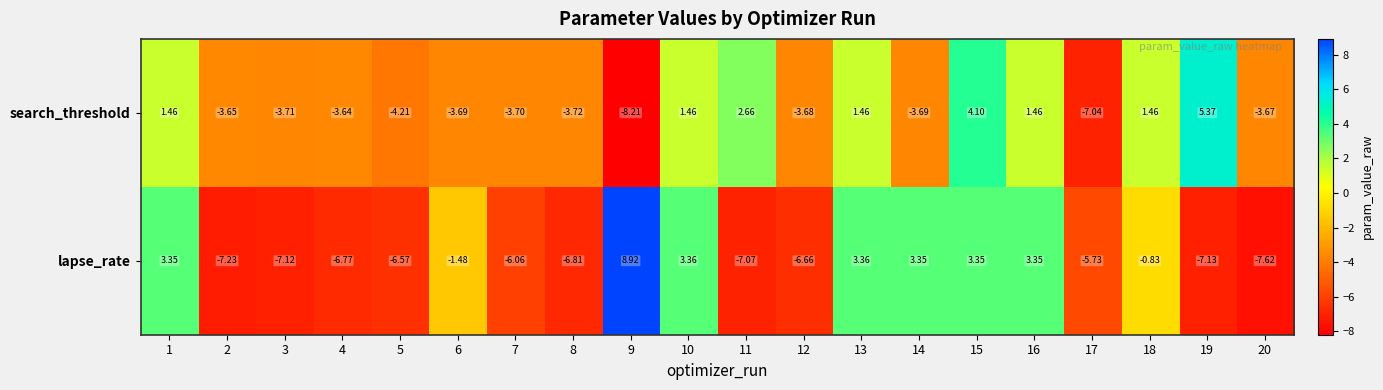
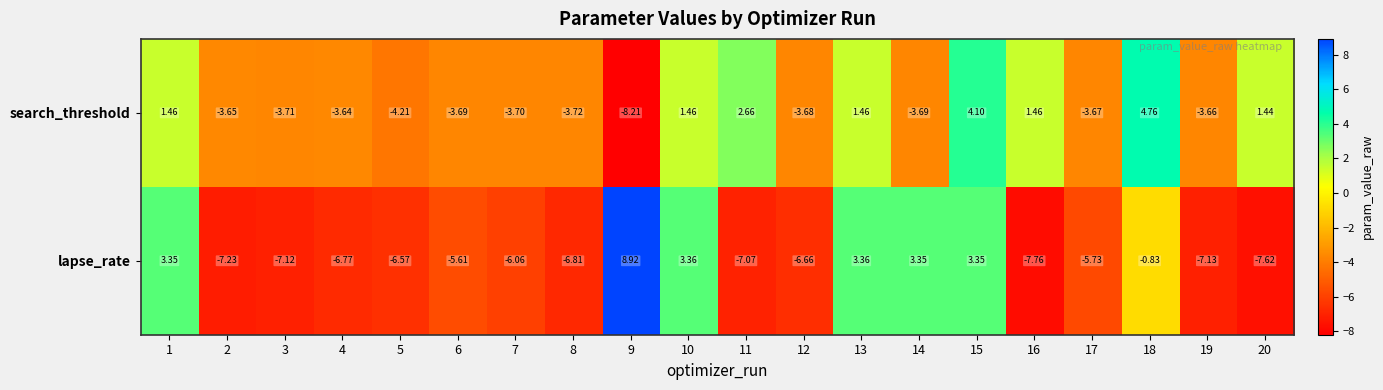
search_threshold, 17: -7.04 -> -3.67
search_threshold, 18: 1.46 -> 4.76
search_threshold, 19: 5.37 -> -3.66
search_threshold, 20: -3.67 -> 1.44
lapse_rate, 6: -1.48 -> -5.61
lapse_rate, 16: 3.35 -> -7.76
